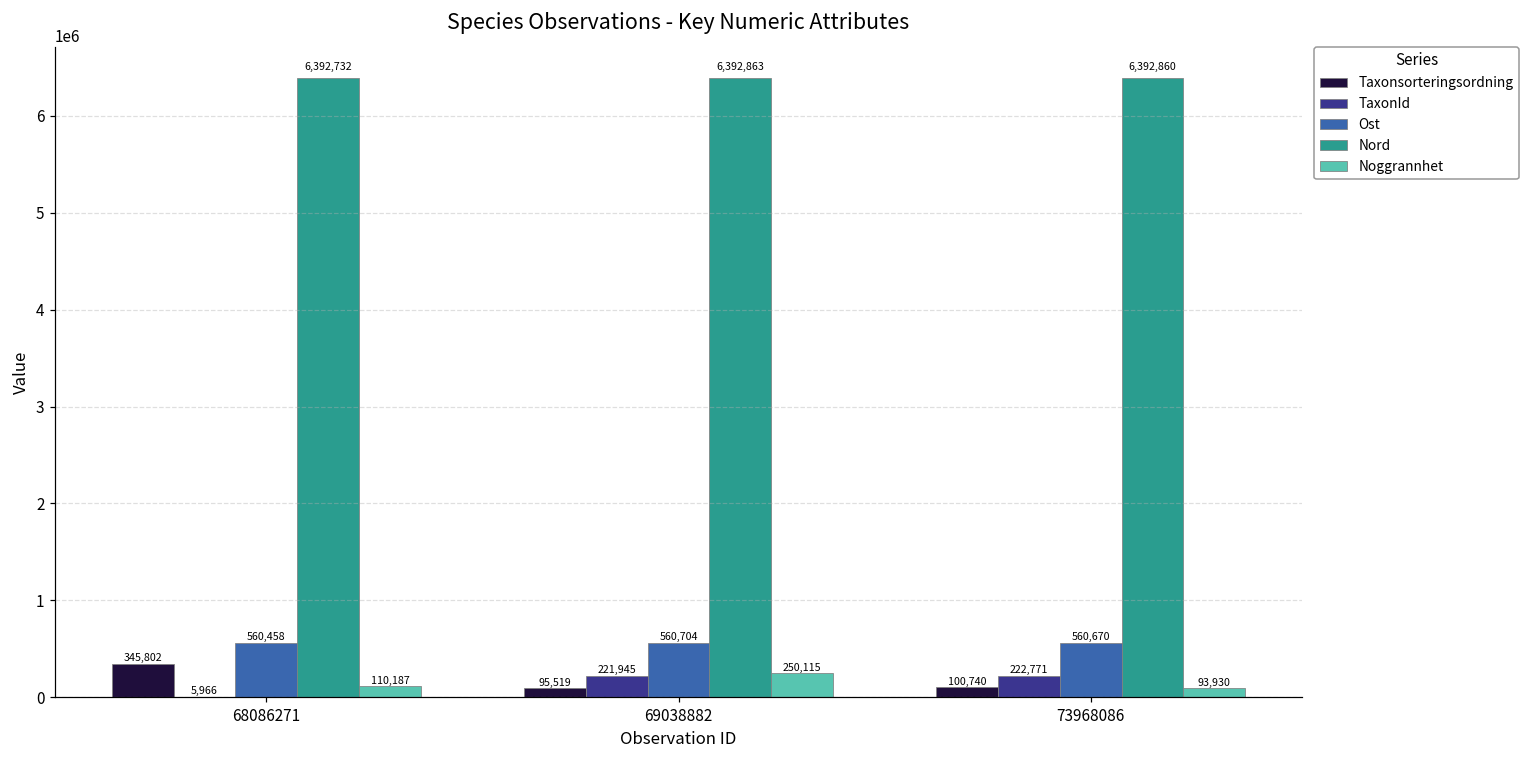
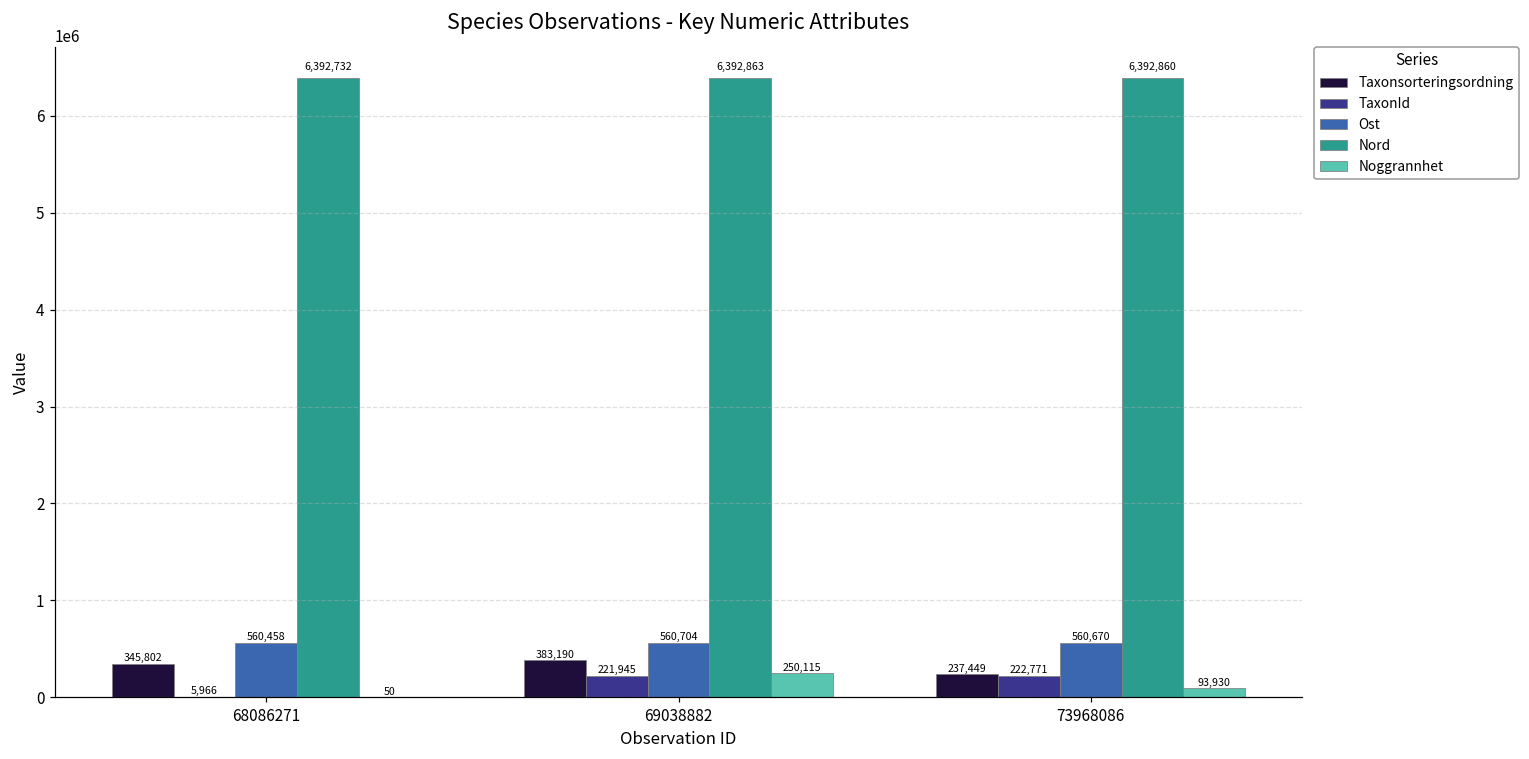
Noggrannhet, 68086271: 110,187 -> 50
Taxonsorteringsordning, 69038882: 95,519 -> 383,190
Taxonsorteringsordning, 73968086: 100,740 -> 237,449
